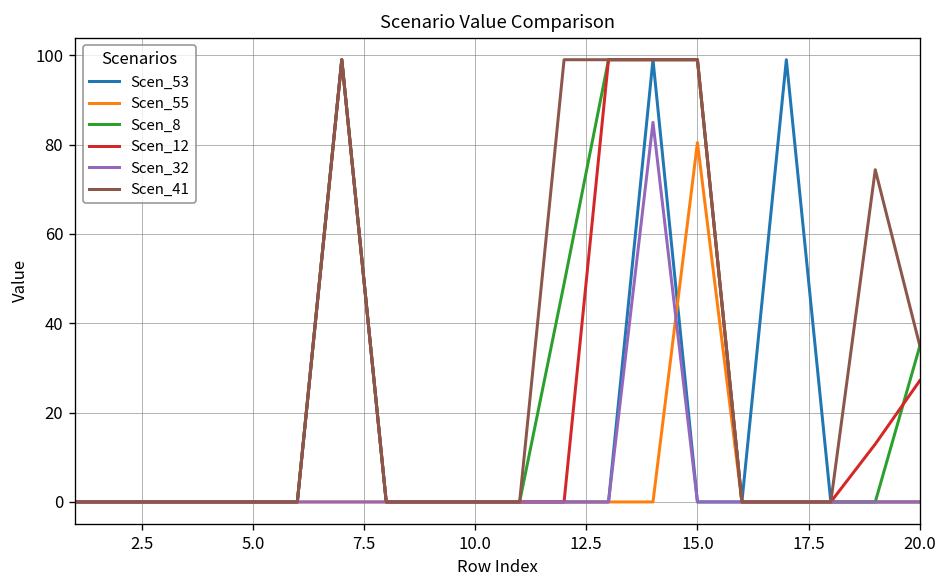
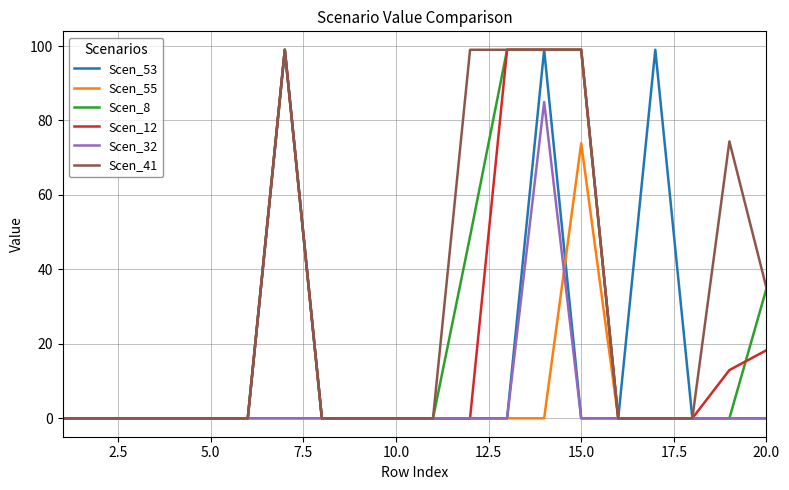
Scen_55, 15.0: 80 -> 74
Scen_12, 20.0: 27 -> 18
